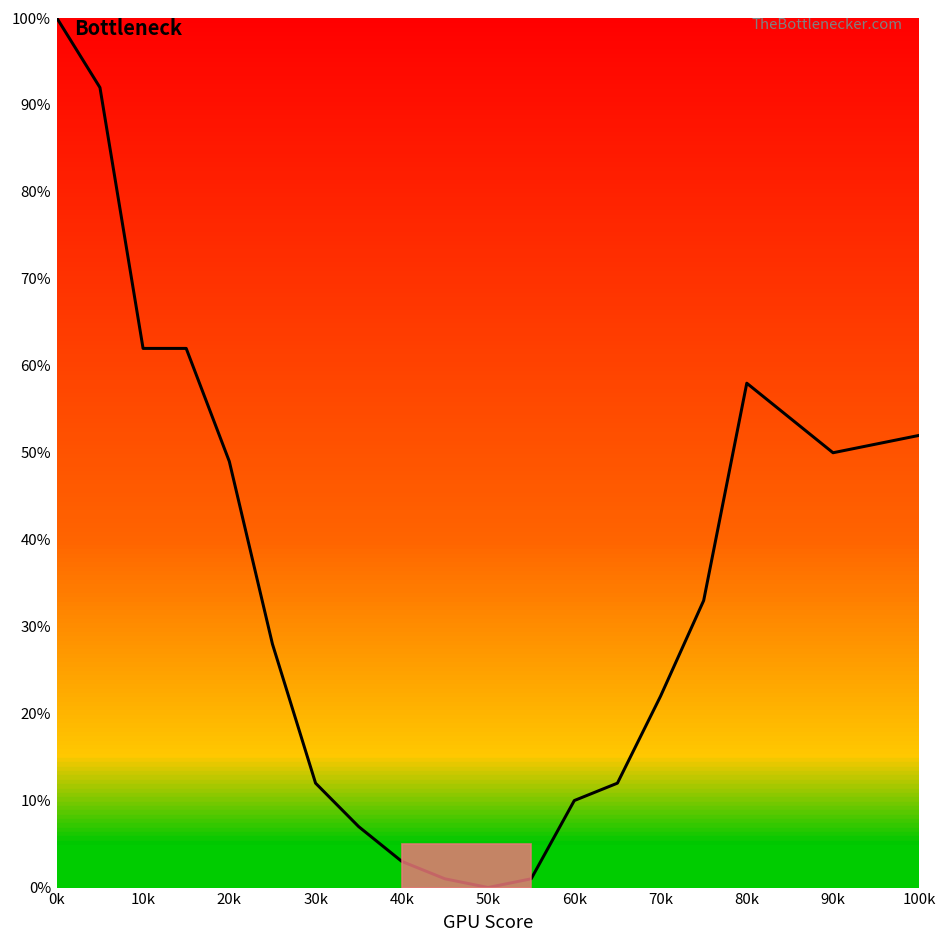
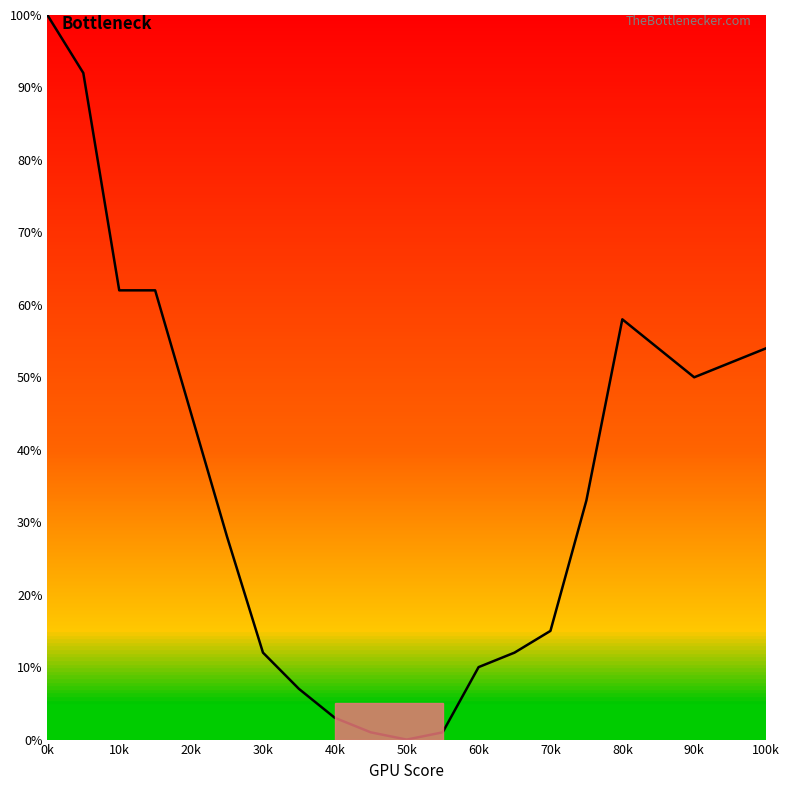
20k: 49% -> 45%
70k: 22% -> 15%
100k: 52% -> 54%
